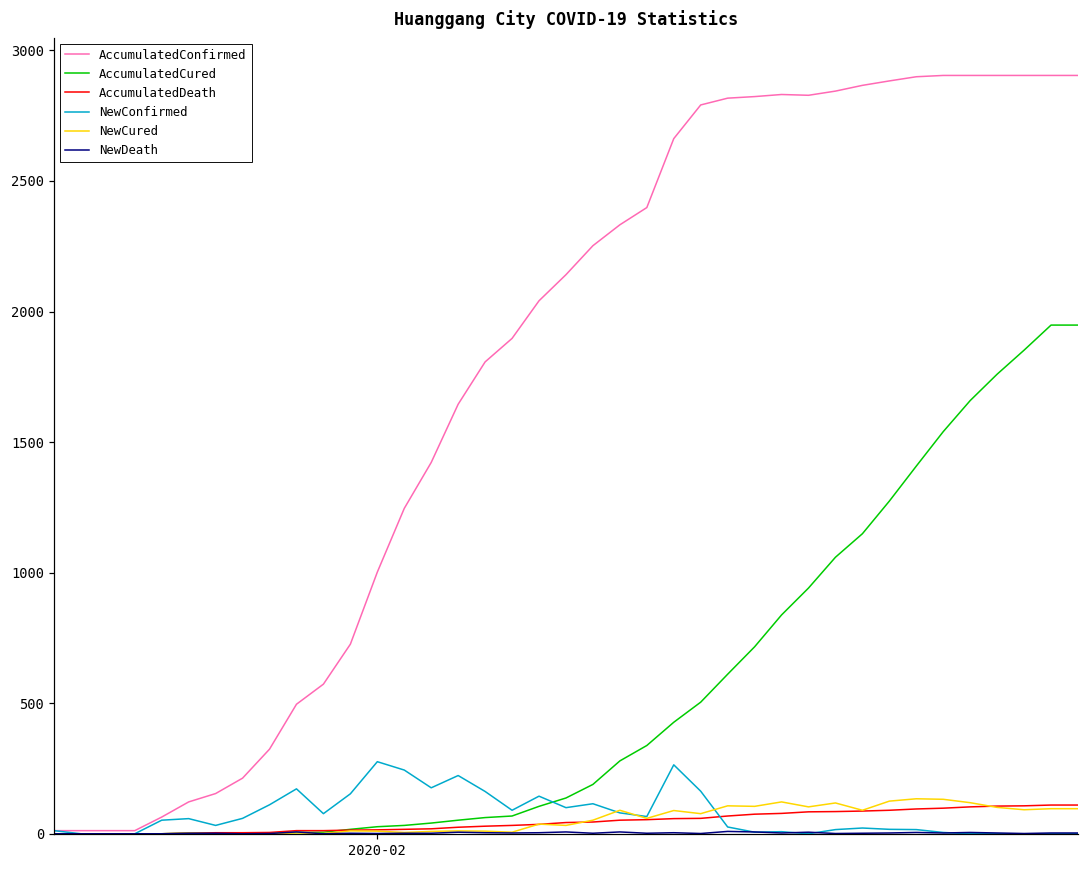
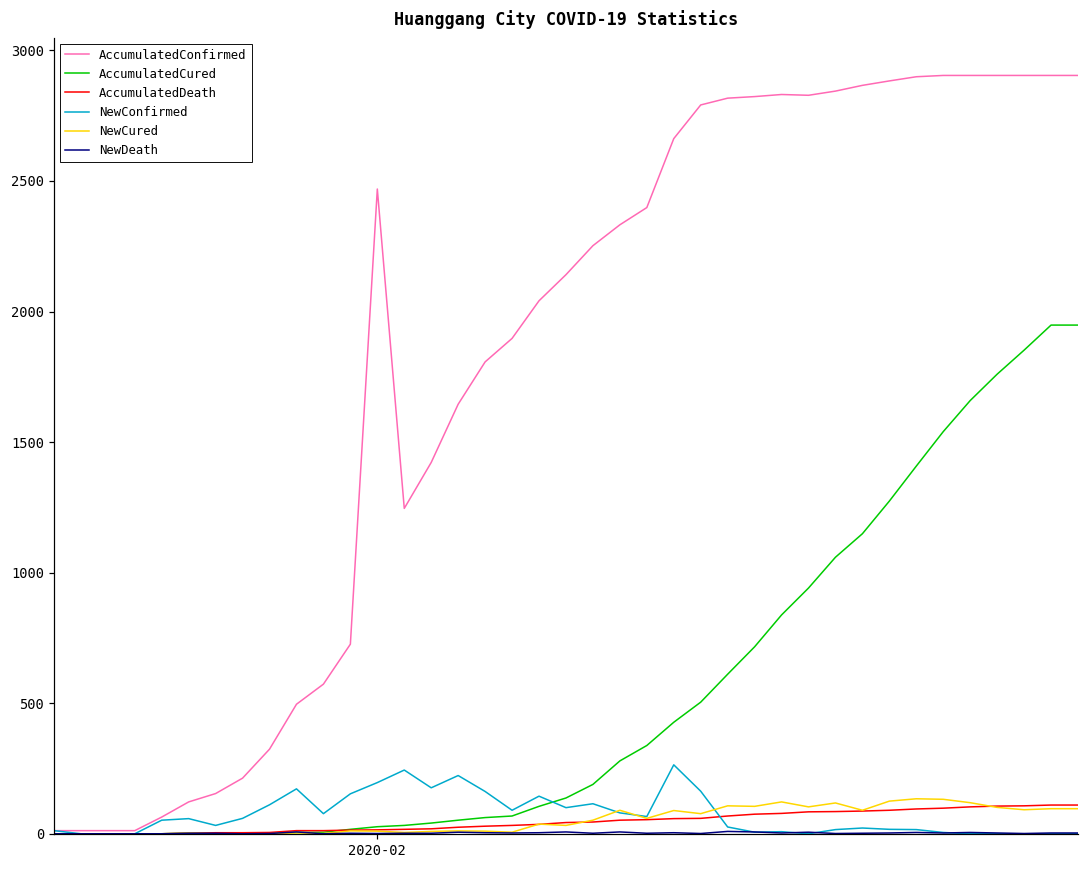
AccumulatedConfirmed, 2020-02: 1000 -> 2470
NewConfirmed, 2020-02: 280 -> 200
